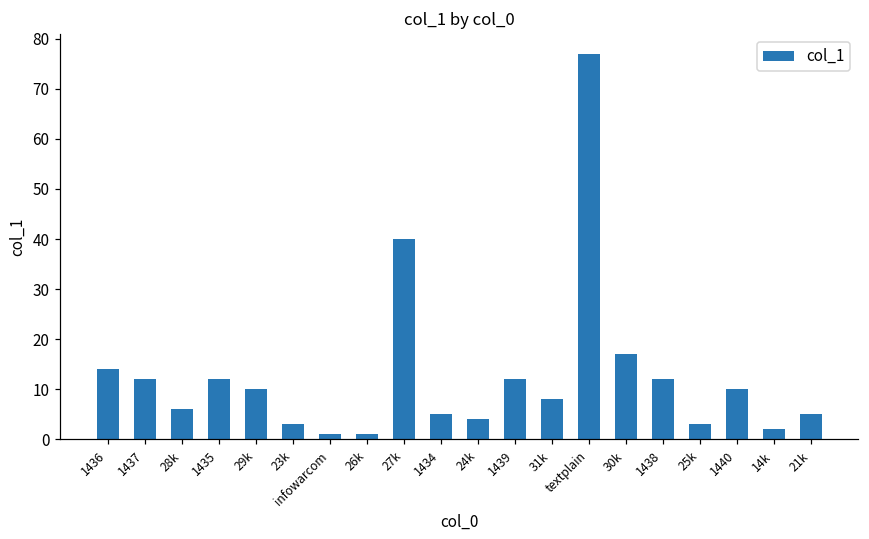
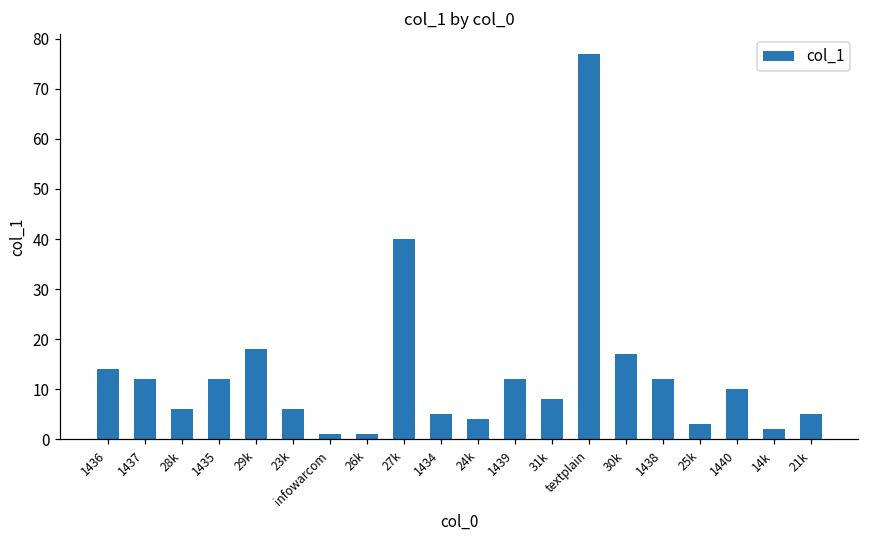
29k: 10 -> 18
23k: 3 -> 6
